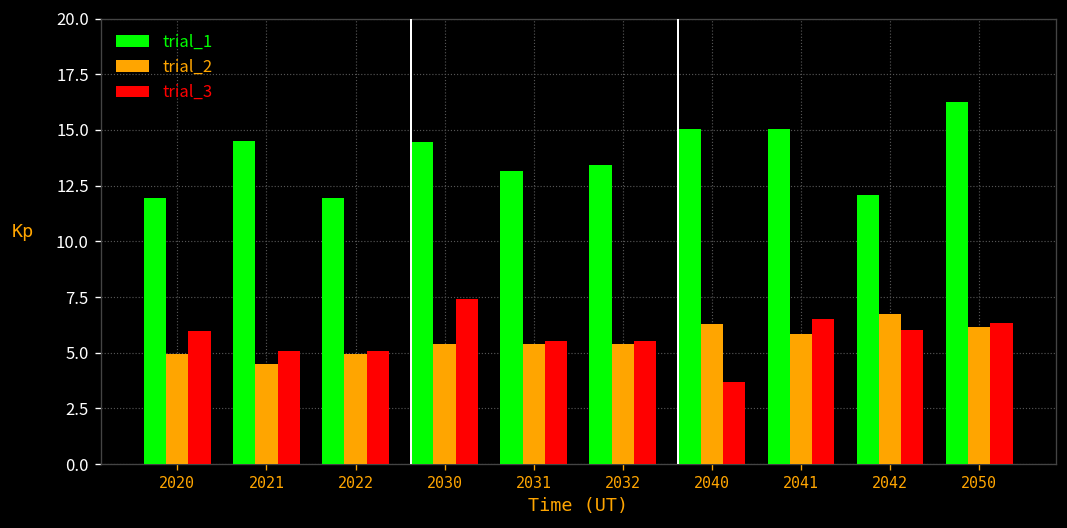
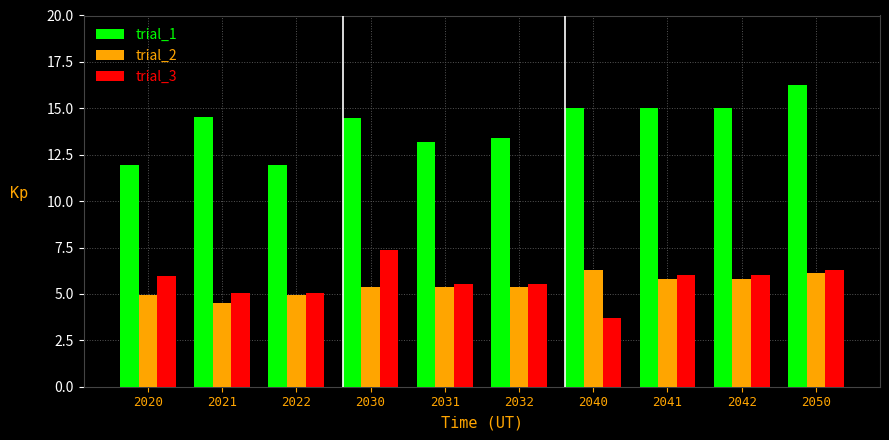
trial_3, 2041: 6.5 -> 6.0
trial_1, 2042: 12.1 -> 15.0
trial_2, 2042: 6.7 -> 5.8
